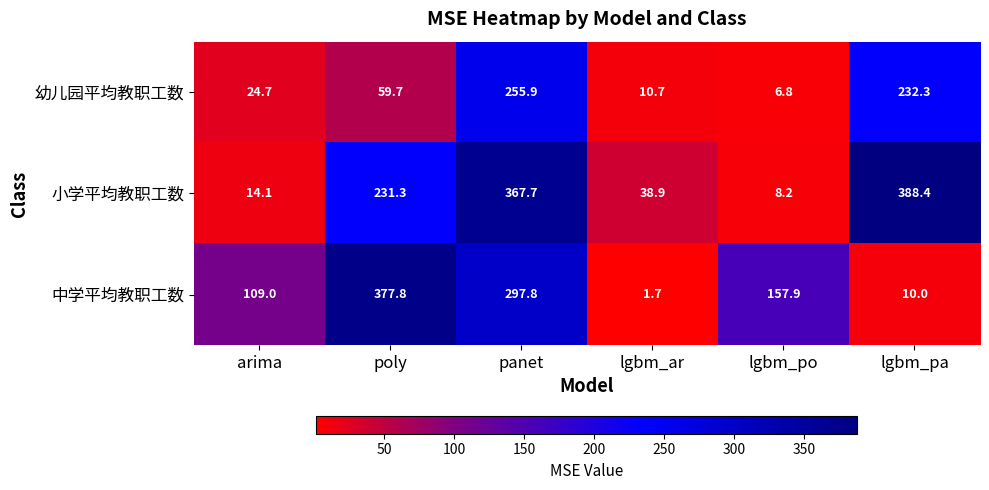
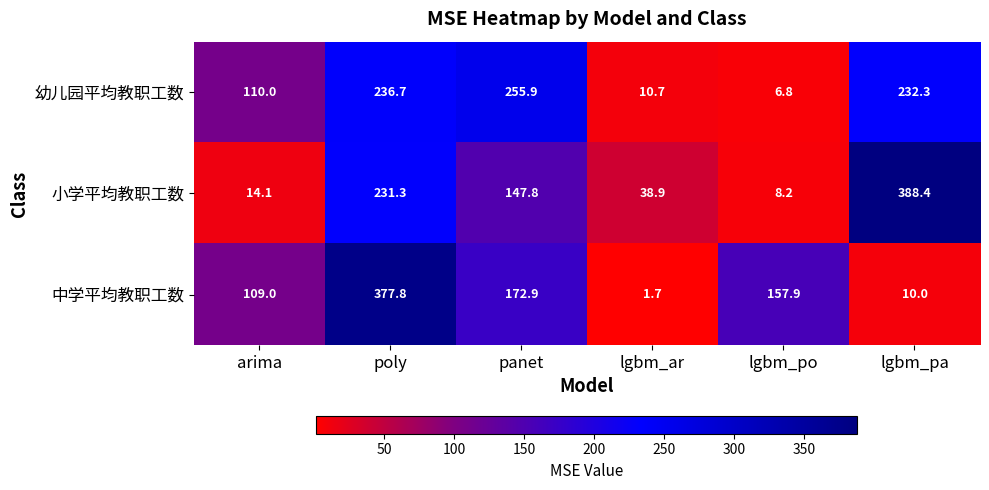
幼儿园平均教职工数, arima: 24.7 -> 110.0
幼儿园平均教职工数, poly: 59.7 -> 236.7
小学平均教职工数, panet: 367.7 -> 147.8
中学平均教职工数, panet: 297.8 -> 172.9
